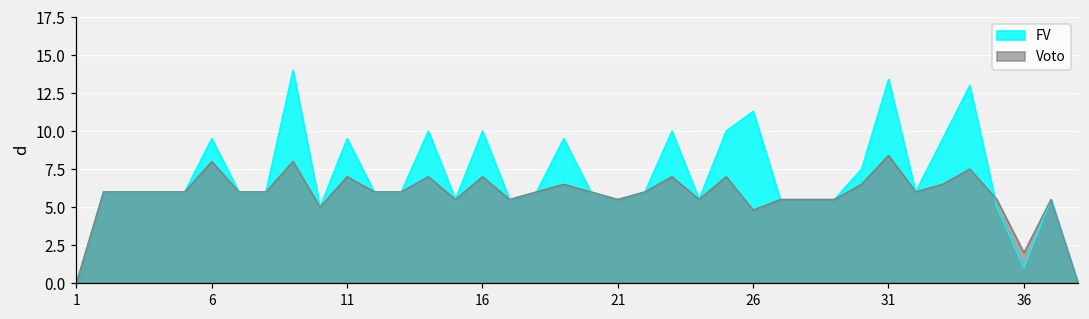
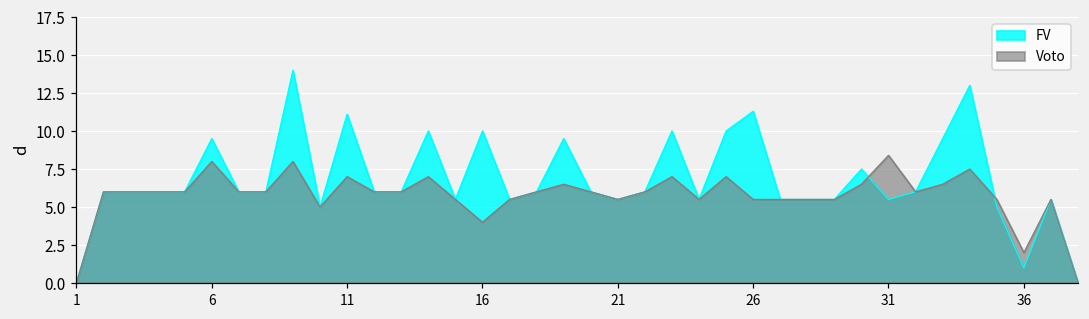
FV, 11: 9.5 -> 11.1
Voto, 16: 7 -> 4
Voto, 26: 4.8 -> 5.5
FV, 31: 13.4 -> 5.5
